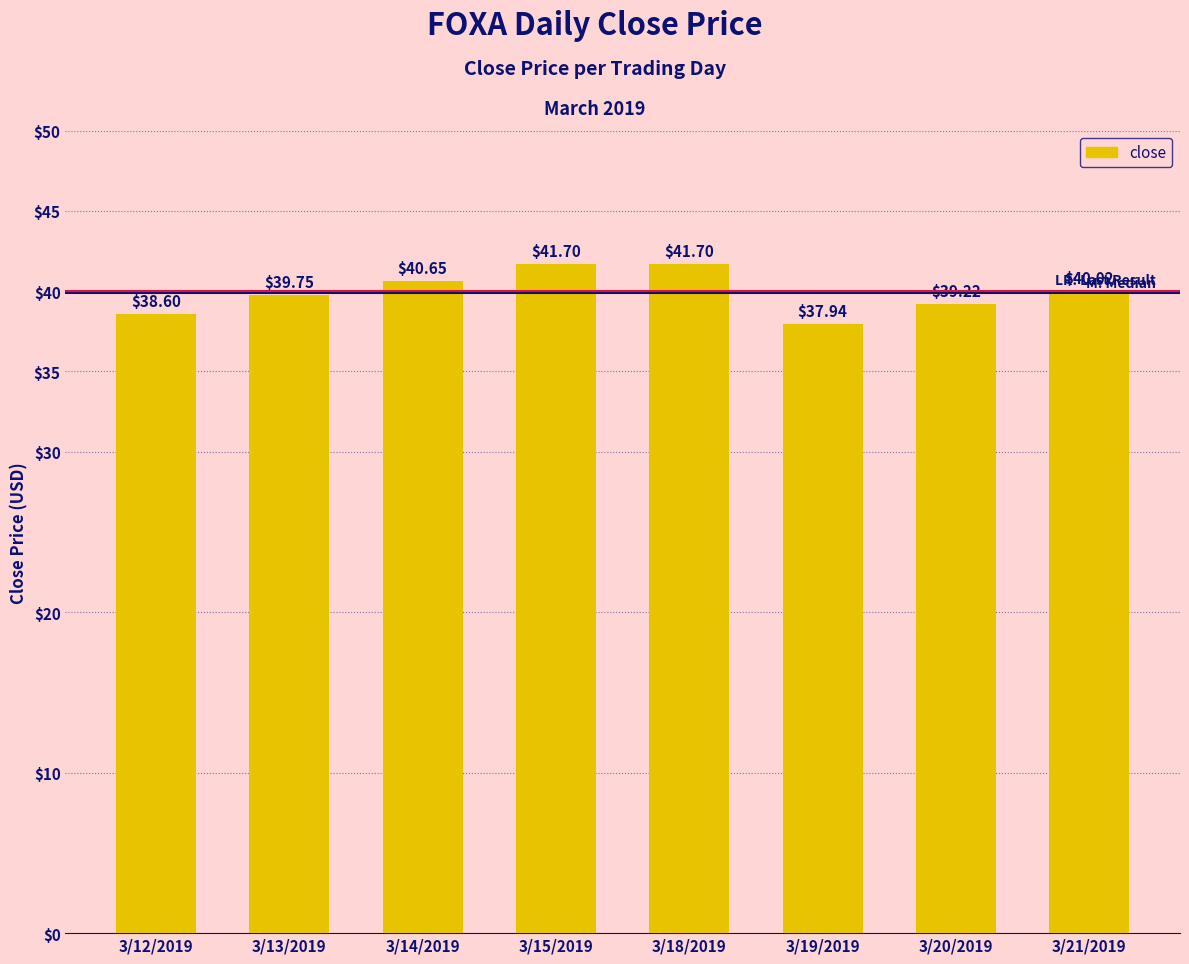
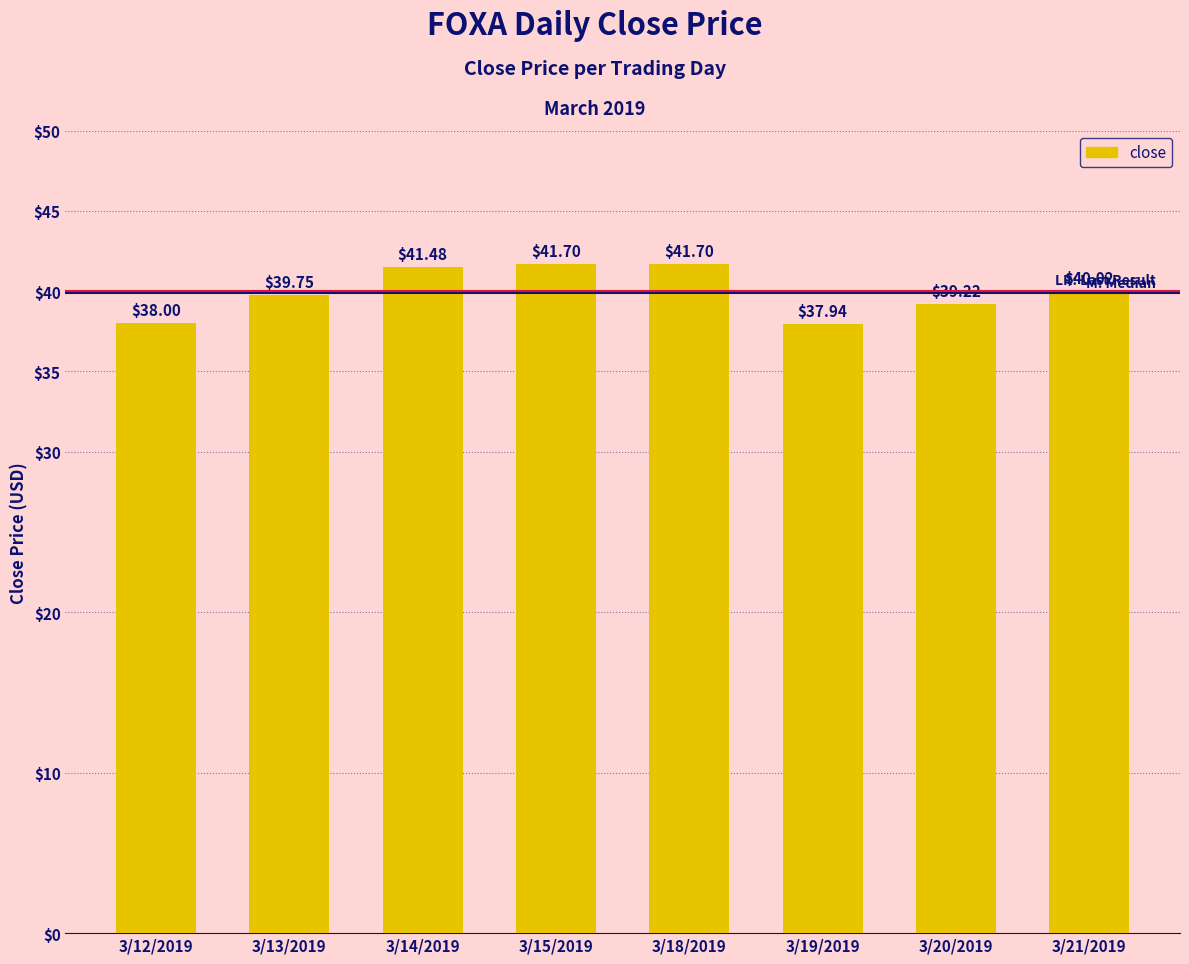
3/12/2019: $38.60 -> $38.00
3/14/2019: $40.65 -> $41.48
